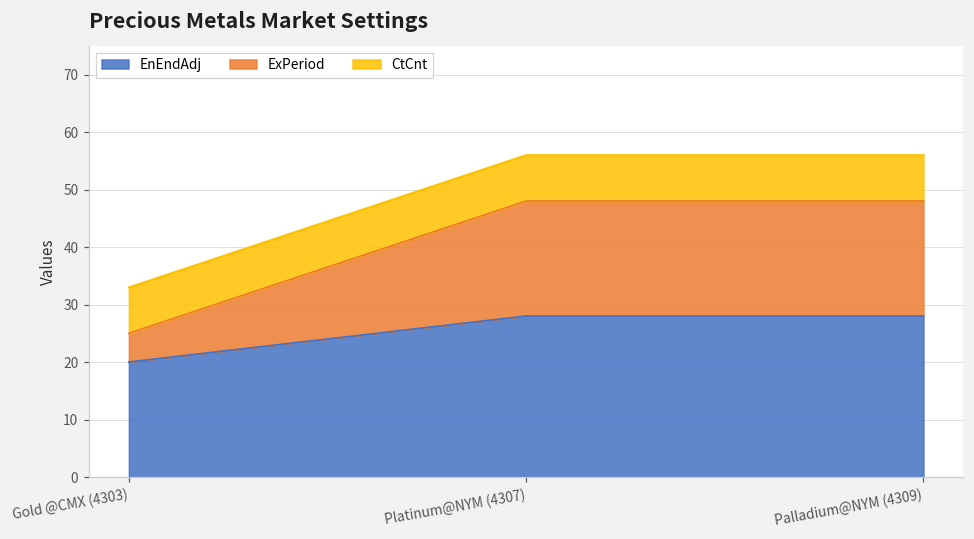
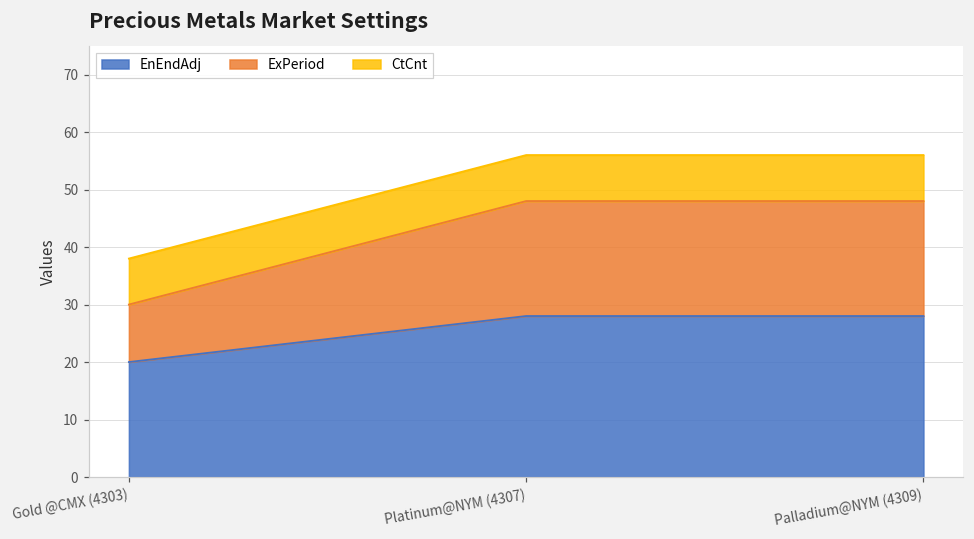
ExPeriod, Gold @CMX (4303): 5 -> 10
